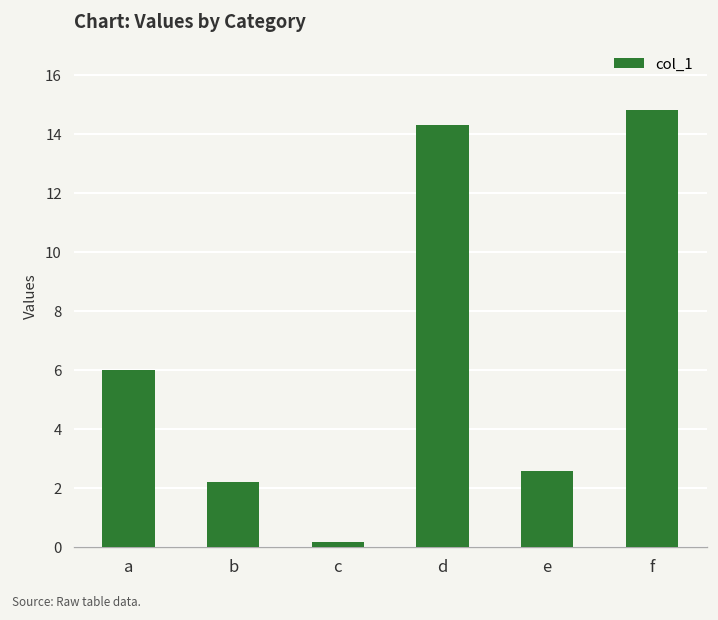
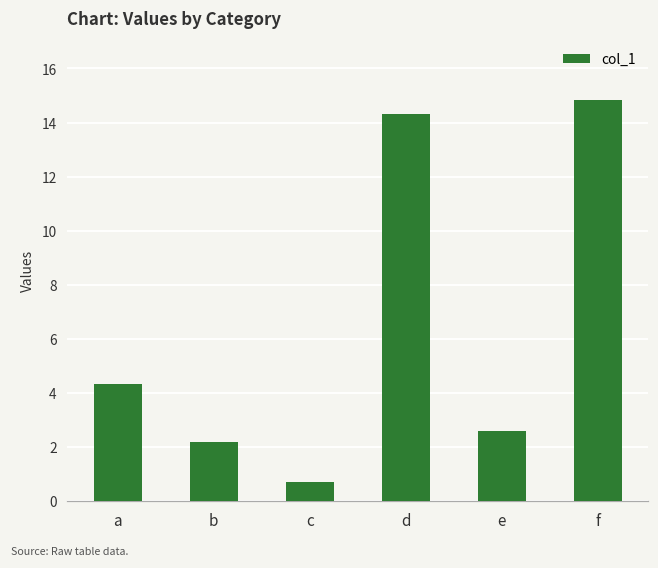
a: 6.0 -> 4.3
c: 0.2 -> 0.7
